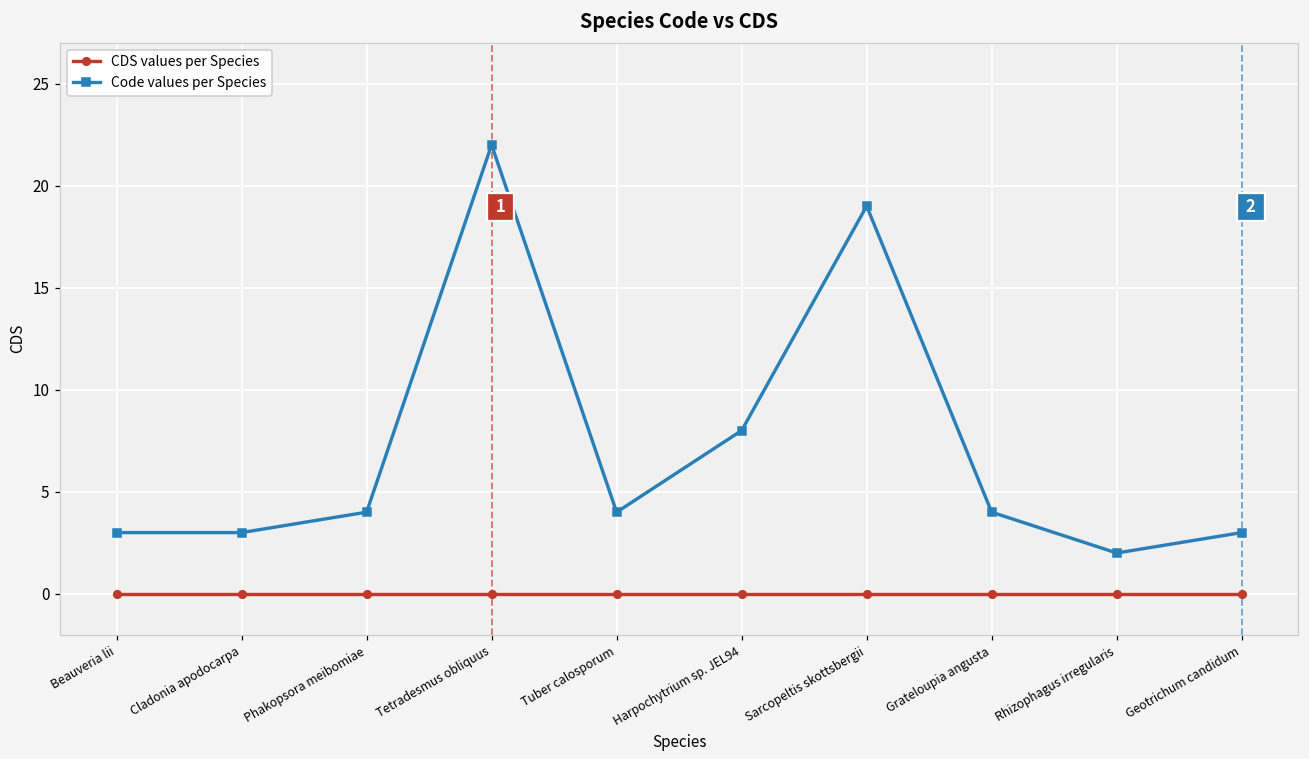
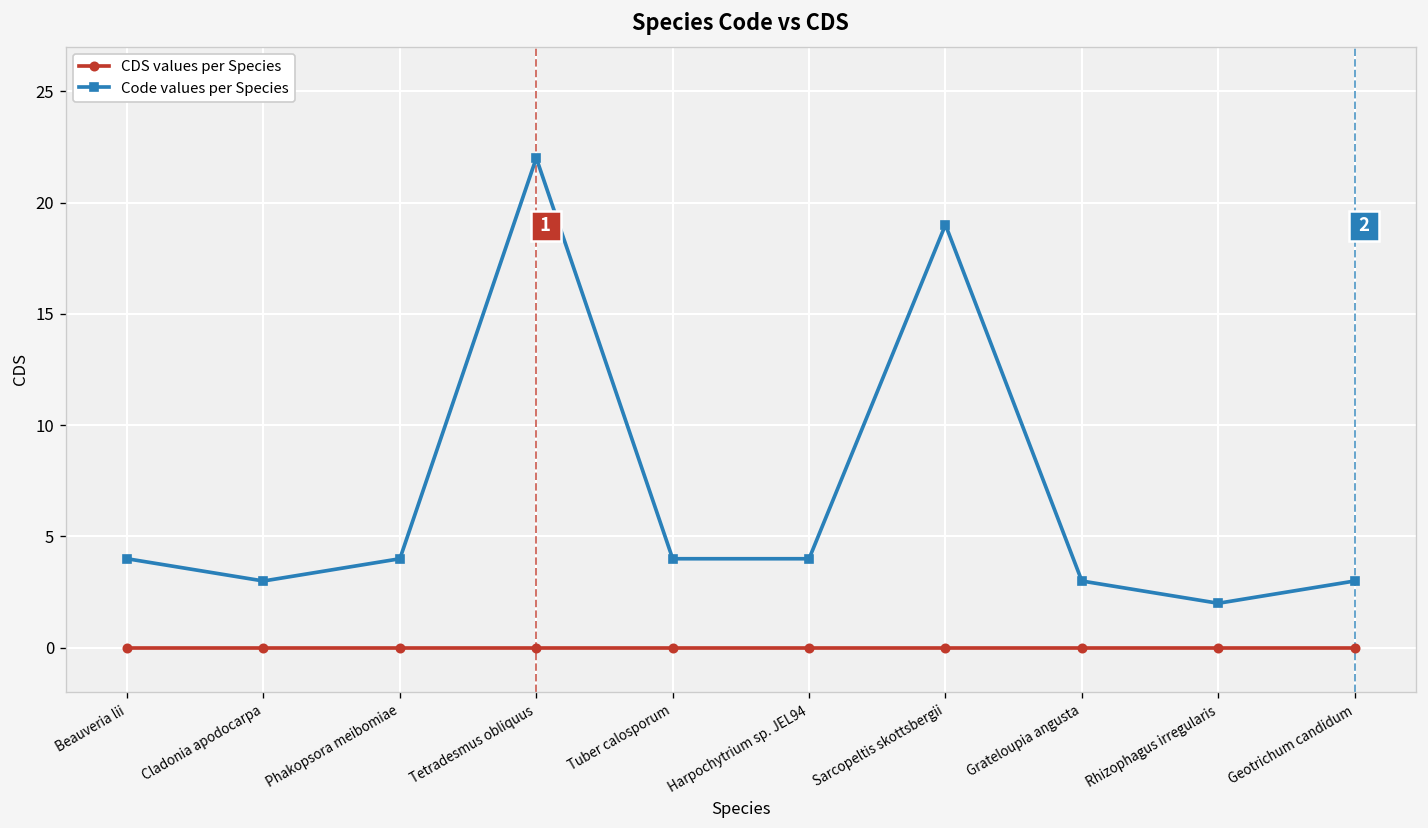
Code values per Species, Beauveria lii: 3 -> 4
Code values per Species, Harpochytrium sp. JEL94: 8 -> 4
Code values per Species, Grateloupia angusta: 4 -> 3
